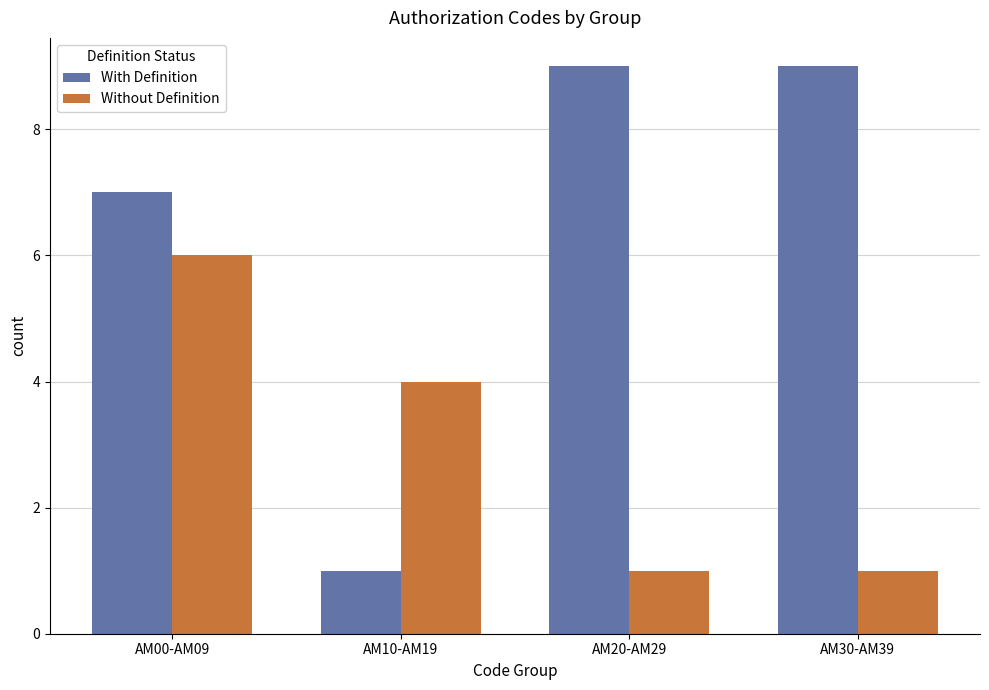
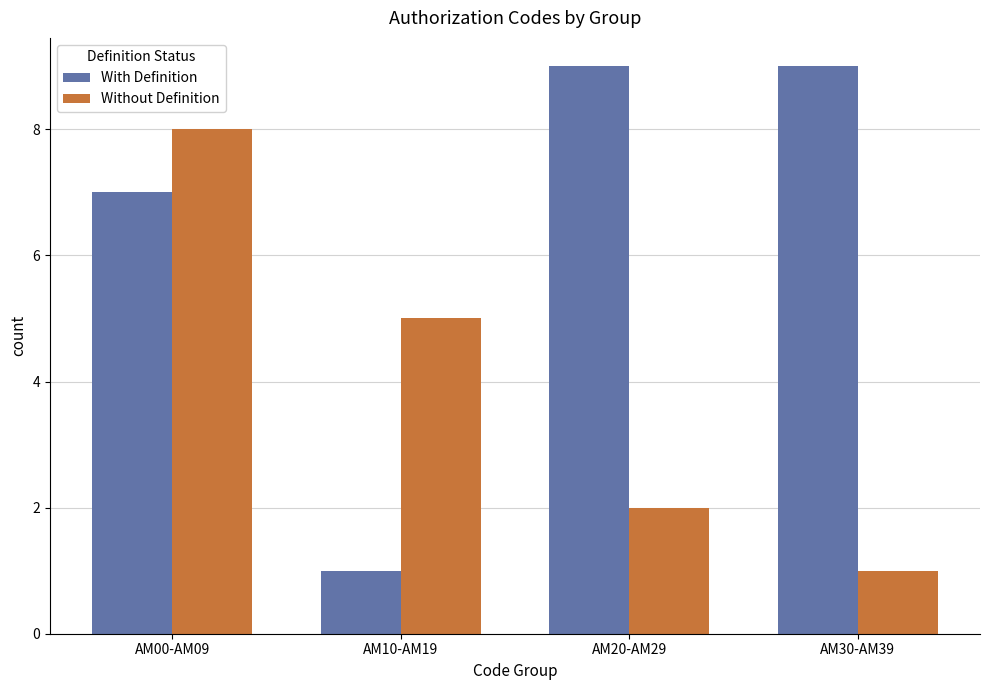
Without Definition, AM00-AM09: 6 -> 8
Without Definition, AM10-AM19: 4 -> 5
Without Definition, AM20-AM29: 1 -> 2
